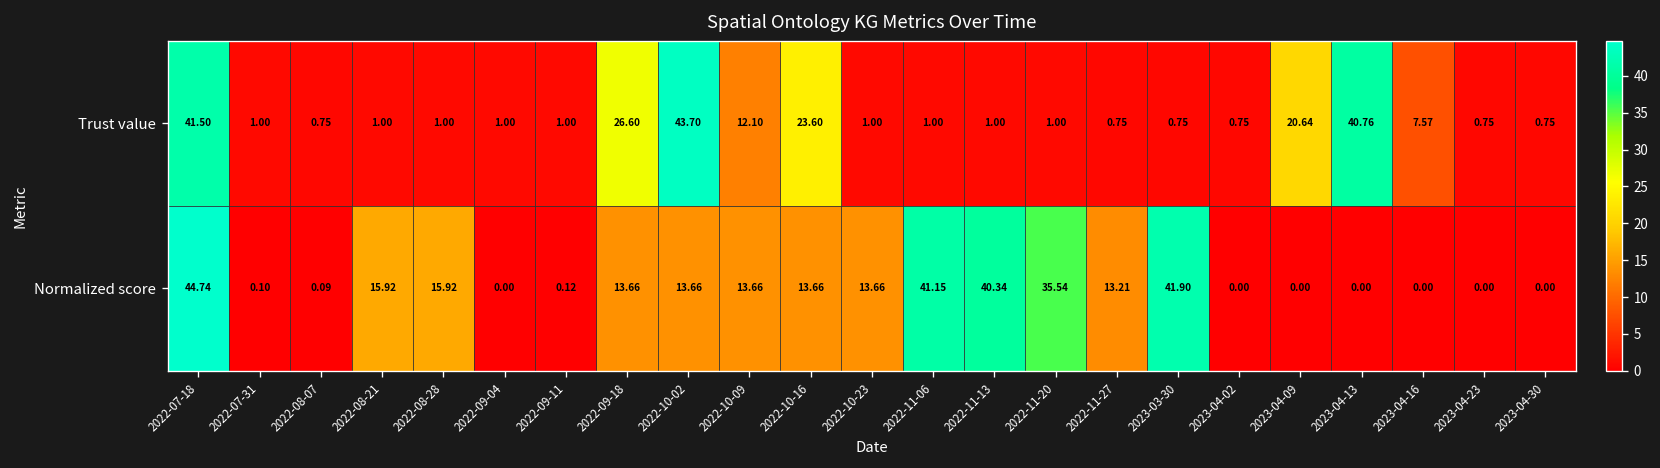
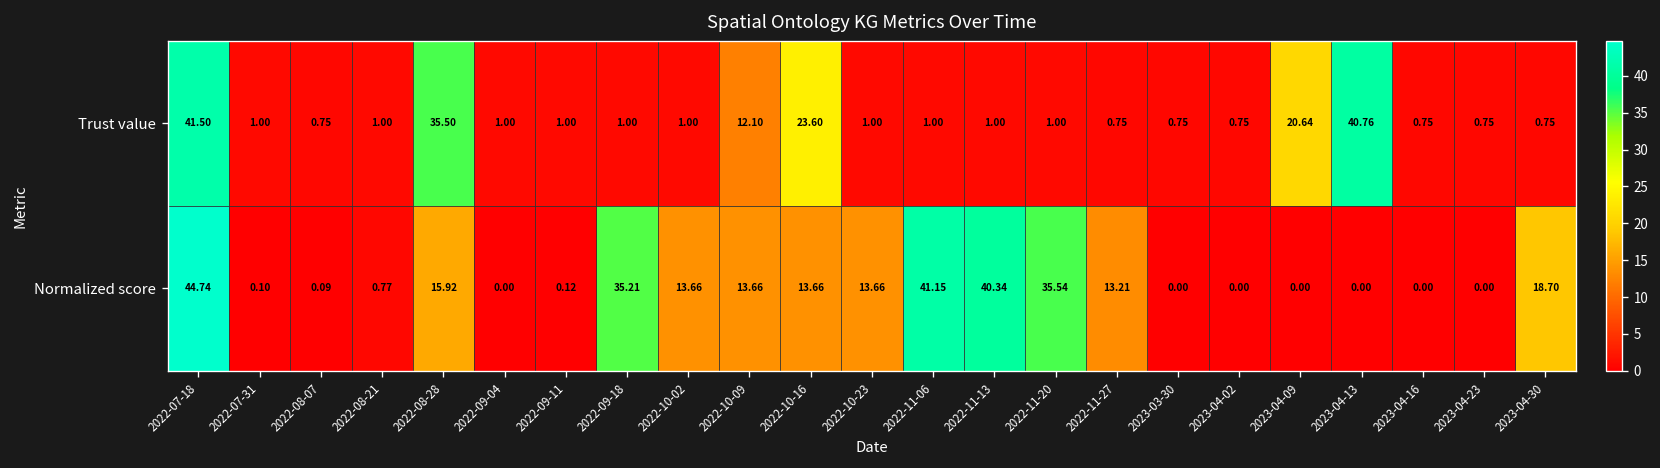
Trust value, 2022-08-28: 1.00 -> 35.50
Trust value, 2022-09-18: 26.60 -> 1.00
Trust value, 2022-10-02: 43.70 -> 1.00
Trust value, 2023-04-16: 7.57 -> 0.75
Normalized score, 2022-08-21: 15.92 -> 0.77
Normalized score, 2022-09-18: 13.66 -> 35.21
Normalized score, 2023-03-30: 41.90 -> 0.00
Normalized score, 2023-04-30: 0.00 -> 18.70
